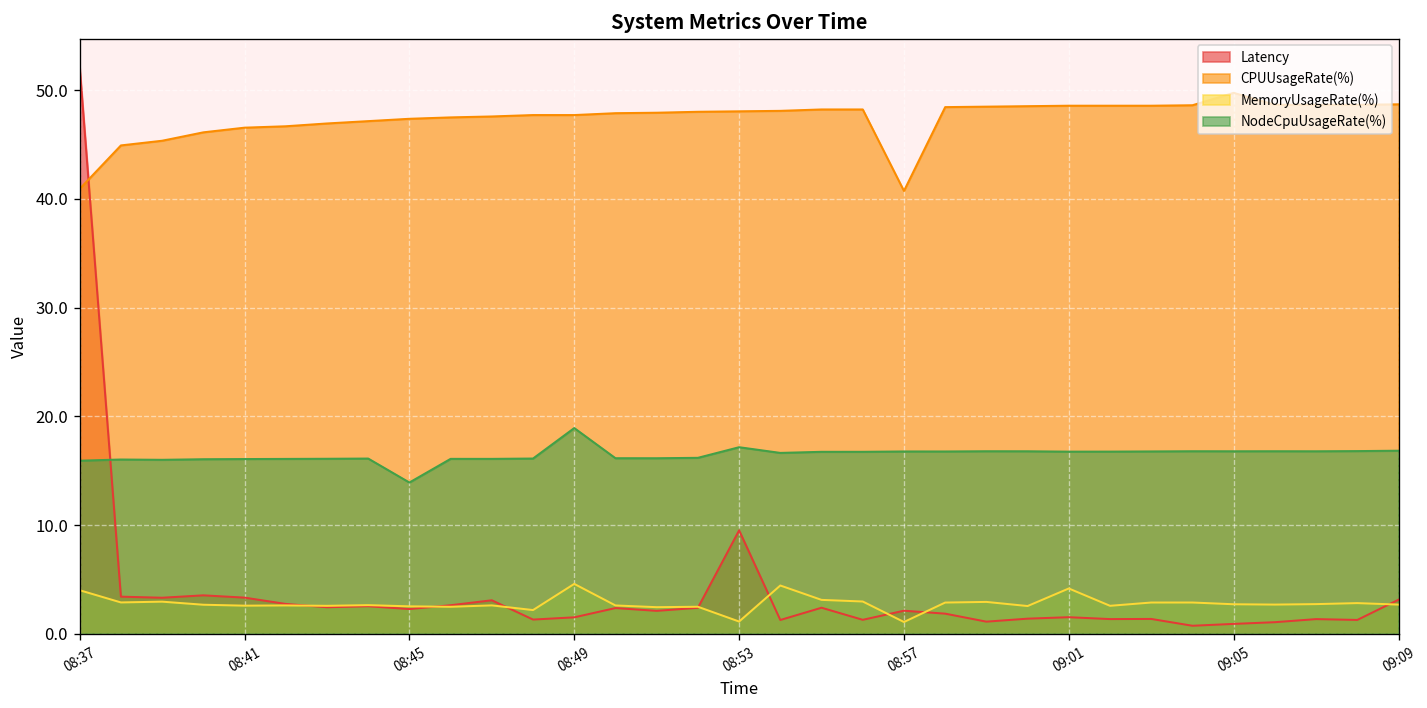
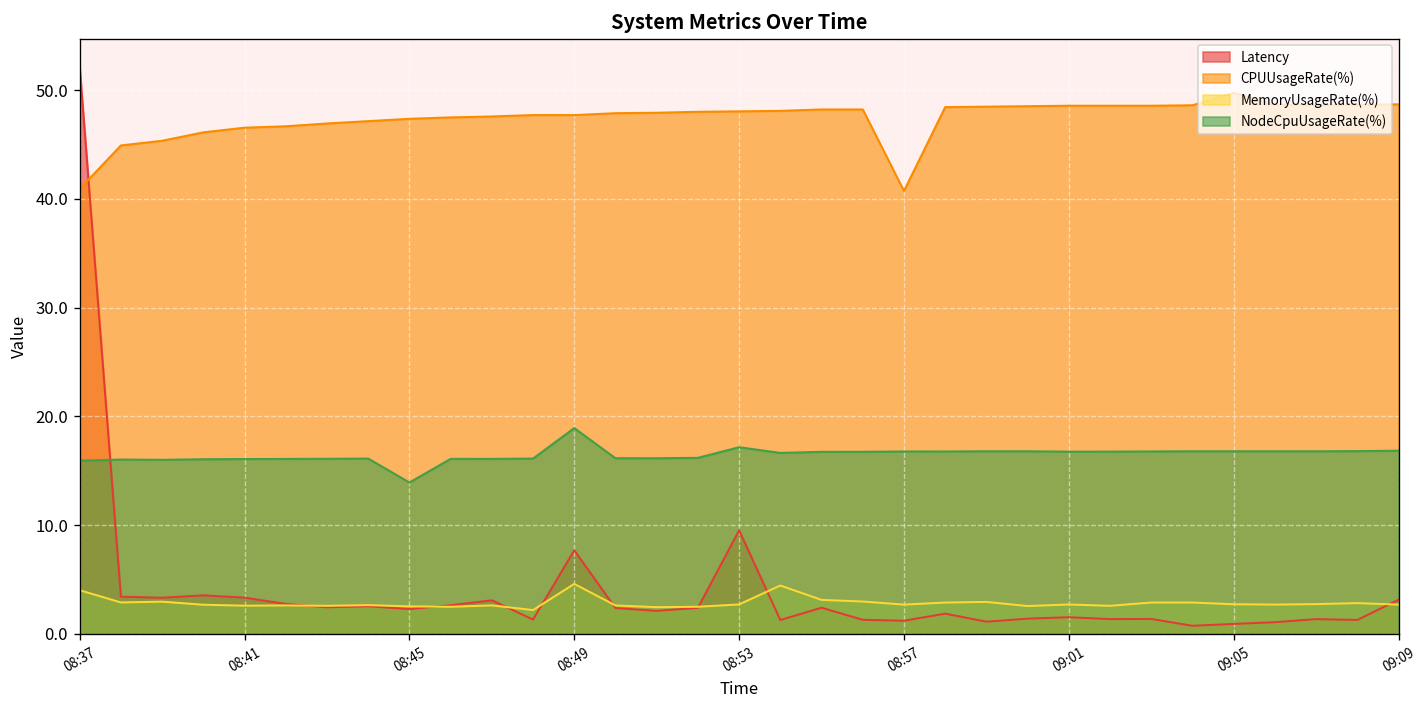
Latency, 08:49: 2 -> 8
MemoryUsageRate(%), 08:53: 1 -> 3
Latency, 08:57: 2 -> 1
MemoryUsageRate(%), 08:57: 1 -> 3
MemoryUsageRate(%), 09:01: 4 -> 3
